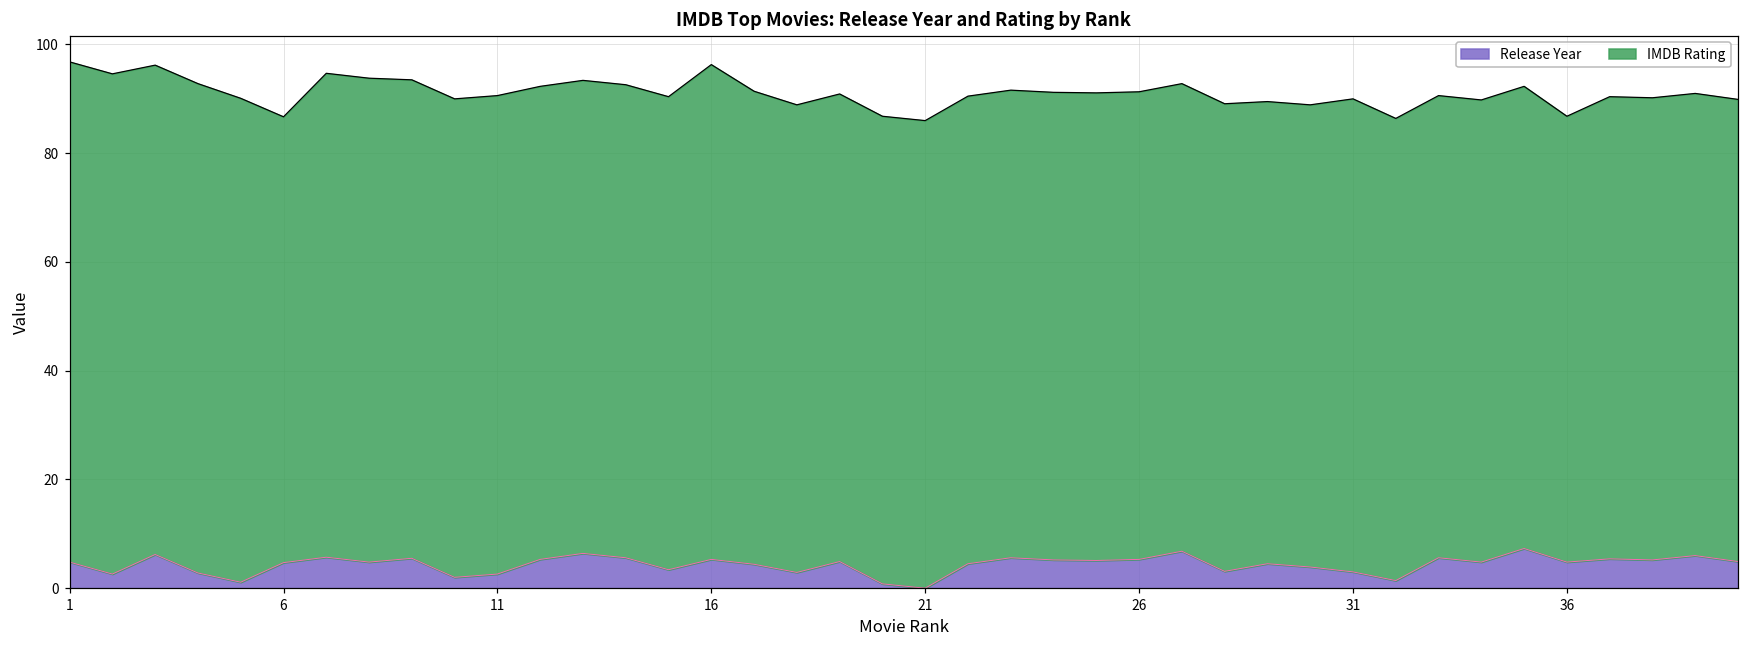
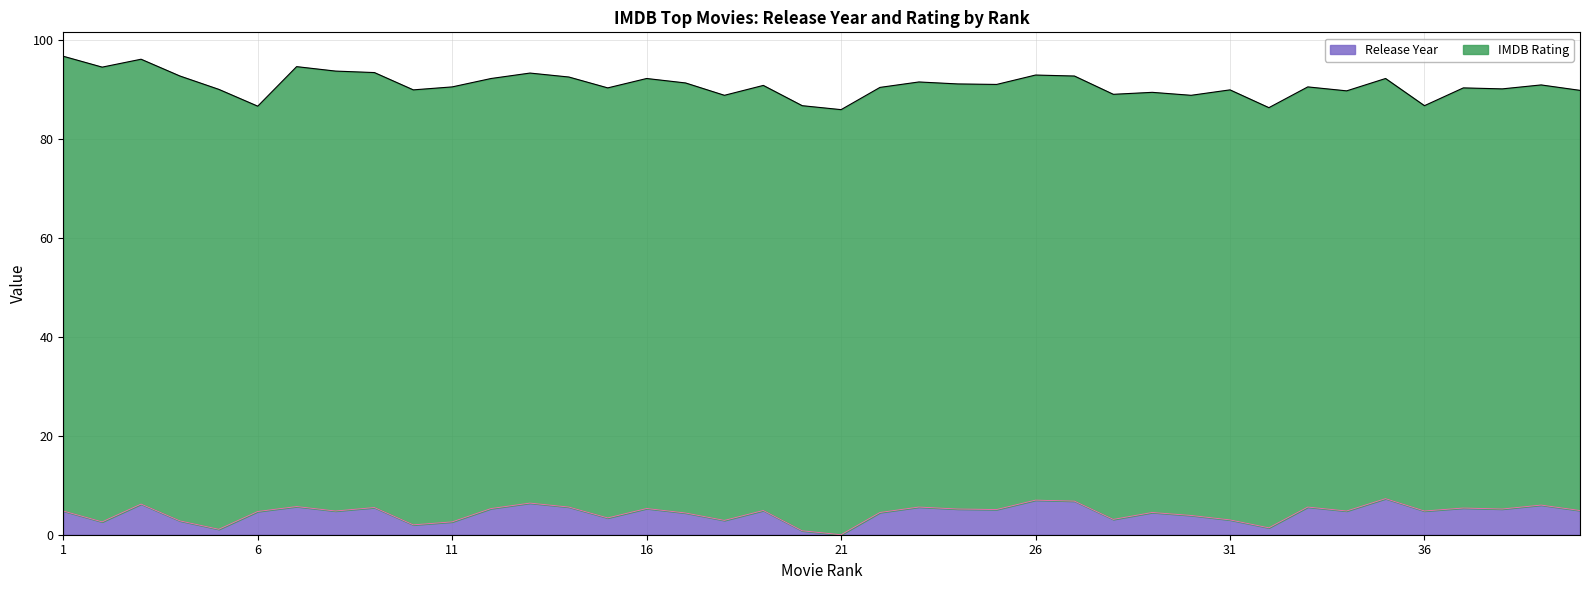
IMDB Rating, 16: 91 -> 87
Release Year, 26: 5 -> 7
